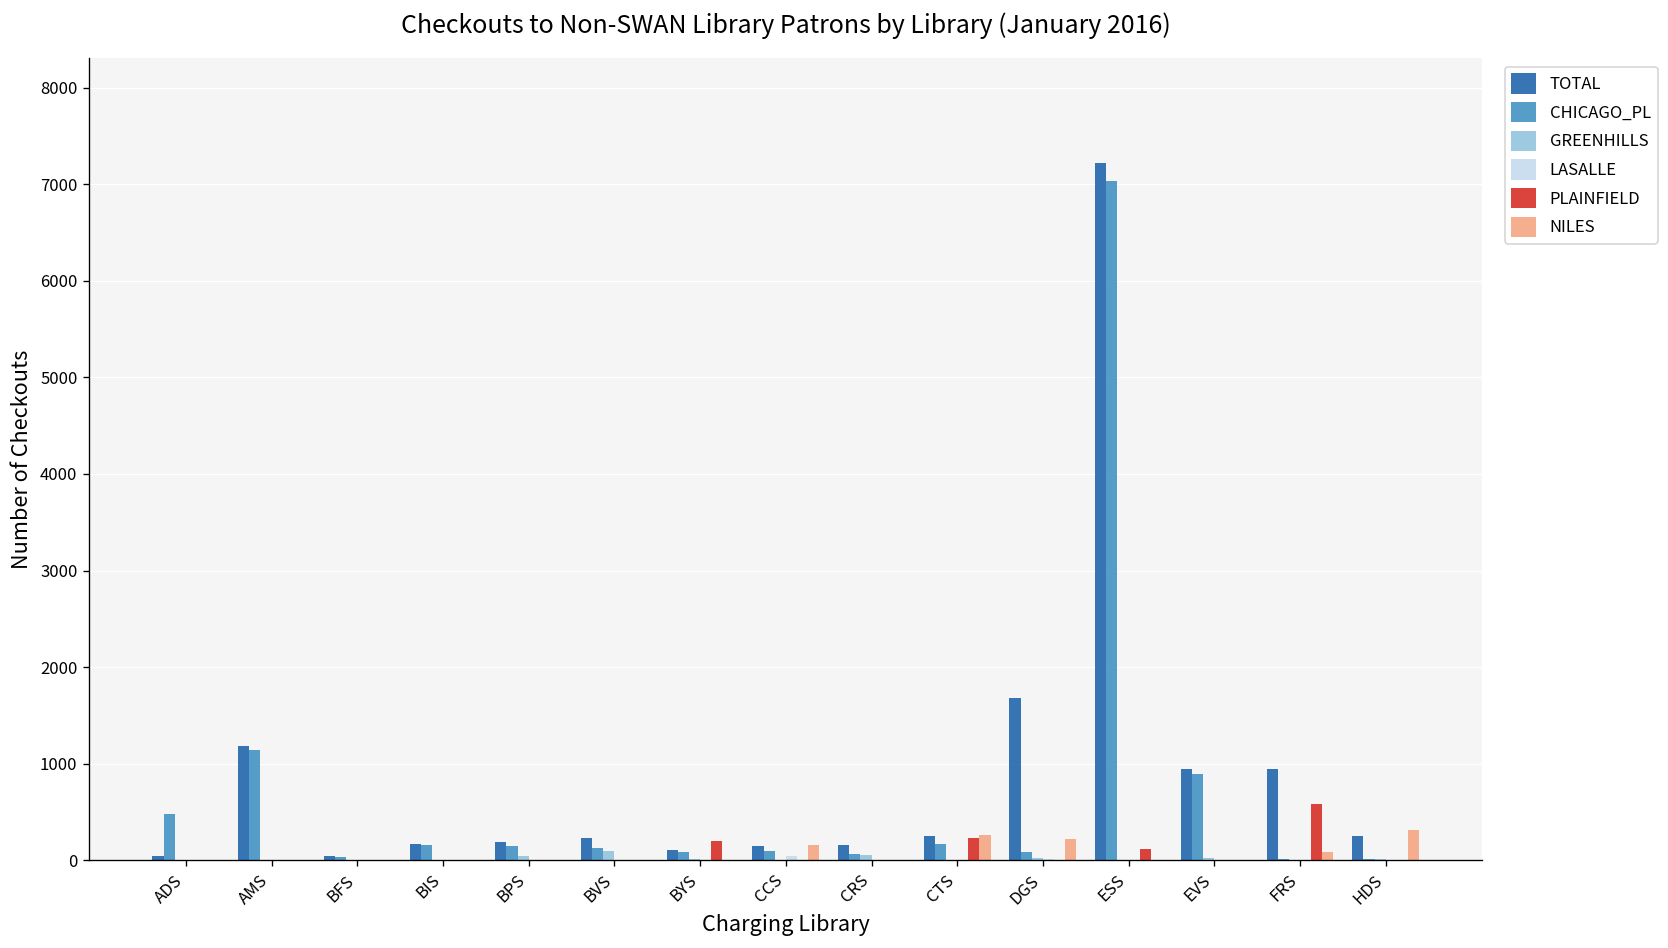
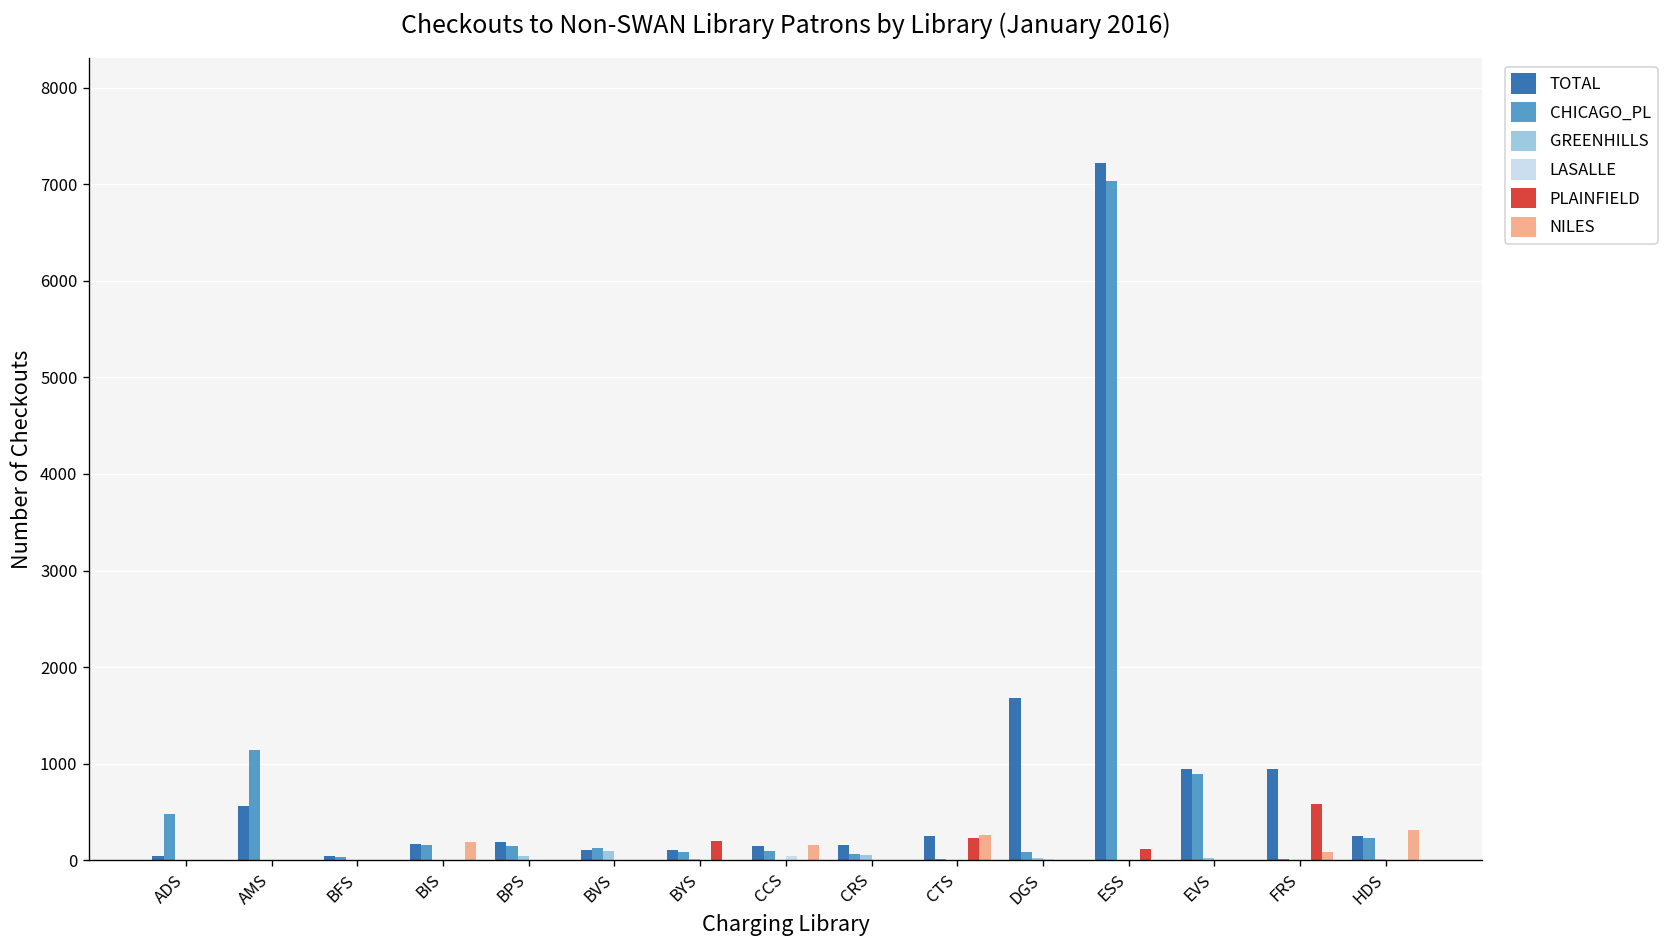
TOTAL, AMS: 1200 -> 600
NILES, BIS: 0 -> 200
TOTAL, BVS: 200 -> 100
CHICAGO_PL, CTS: 200 -> 0
NILES, DGS: 200 -> 0
CHICAGO_PL, HDS: 0 -> 200
